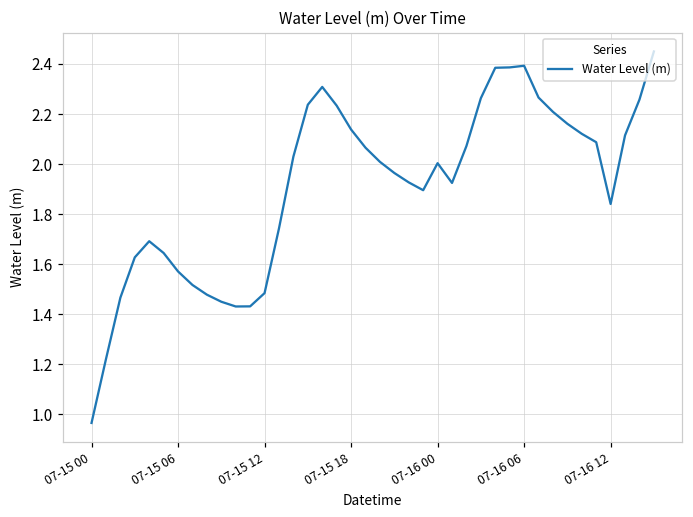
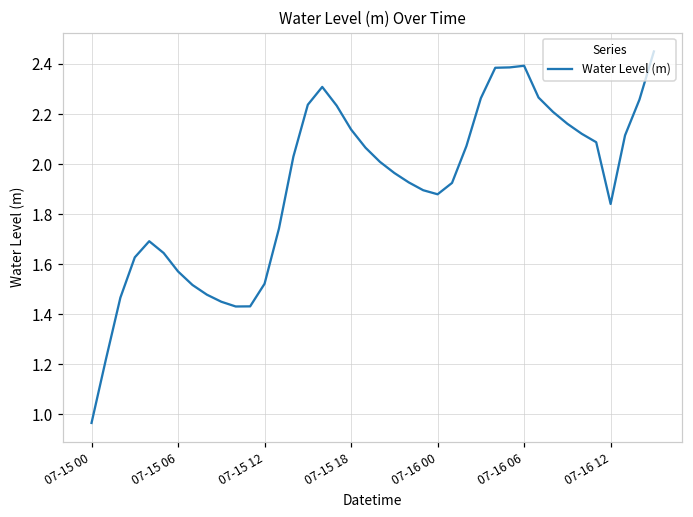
07-15 12: 1.48 -> 1.52
07-16 00: 2.00 -> 1.88
